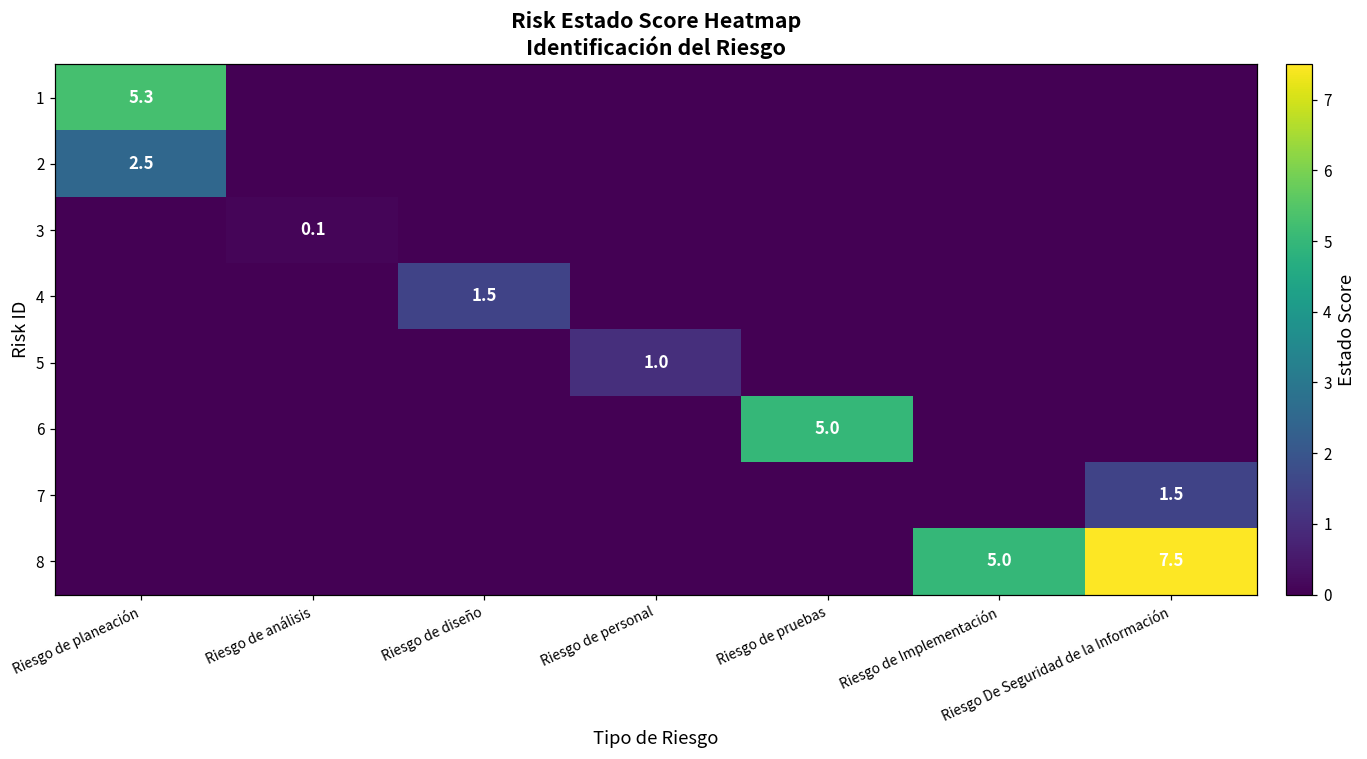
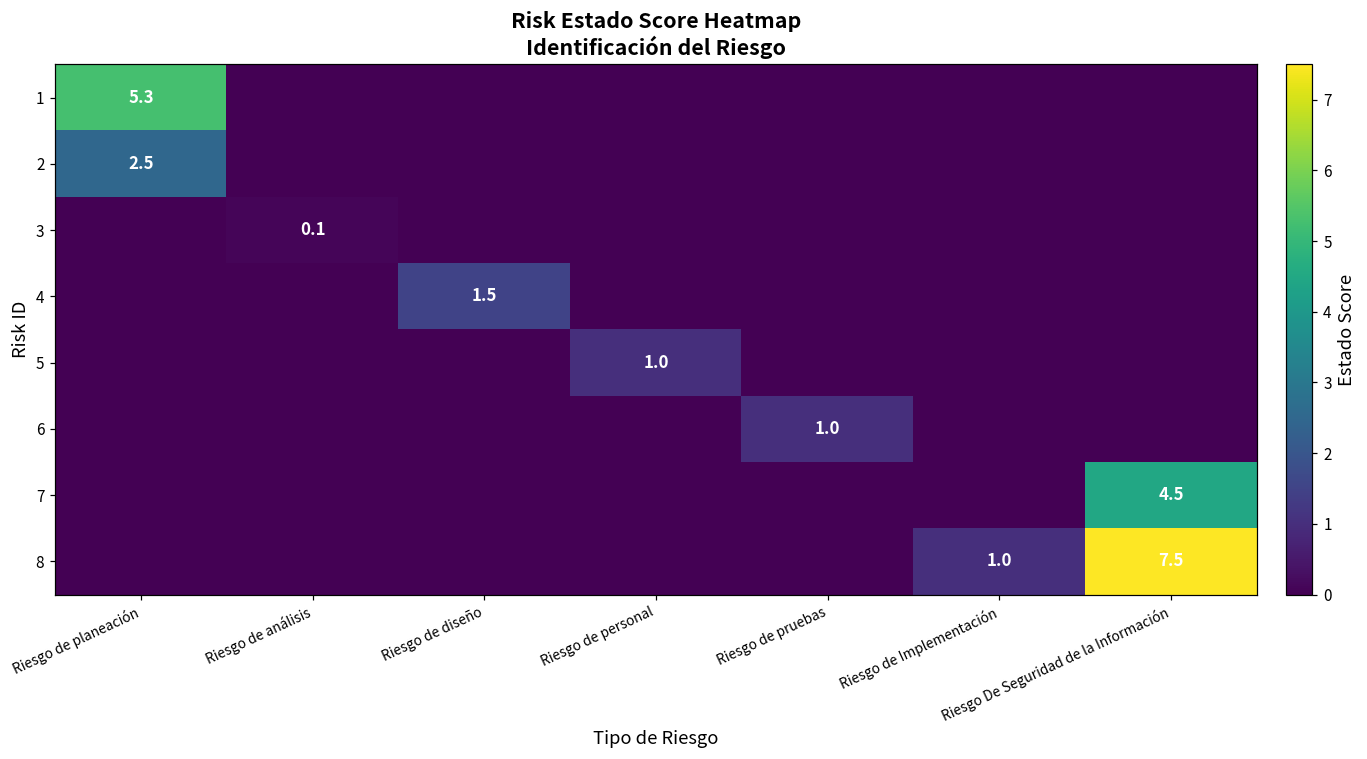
6, Riesgo de pruebas: 5.0 -> 1.0
7, Riesgo De Seguridad de la Información: 1.5 -> 4.5
8, Riesgo de Implementación: 5.0 -> 1.0
